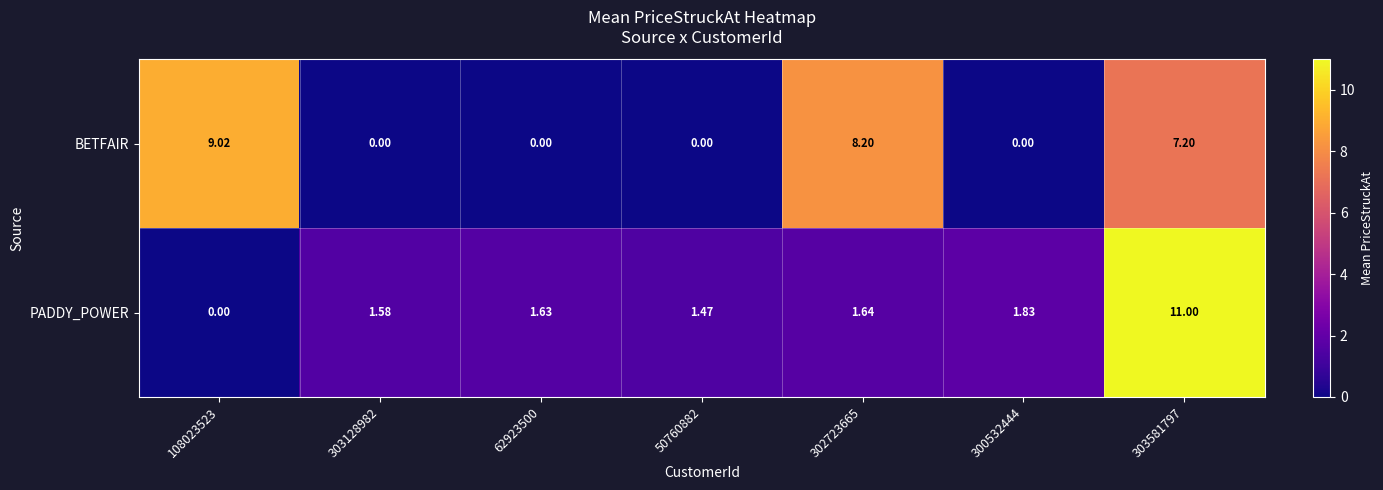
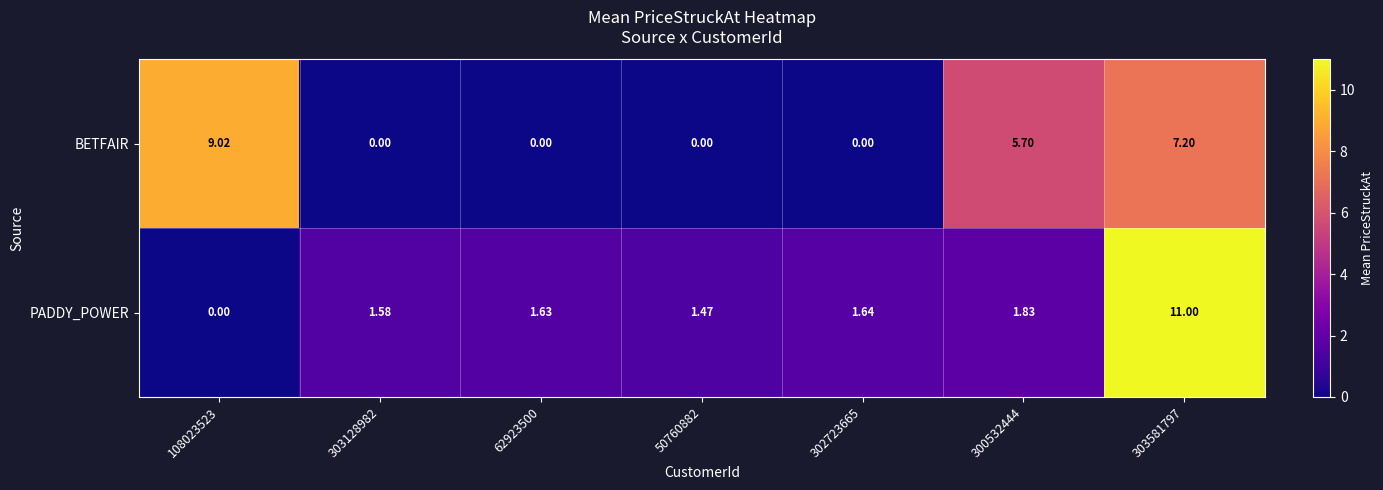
BETFAIR, 302723665: 8.20 -> 0.00
BETFAIR, 300532444: 0.00 -> 5.70
